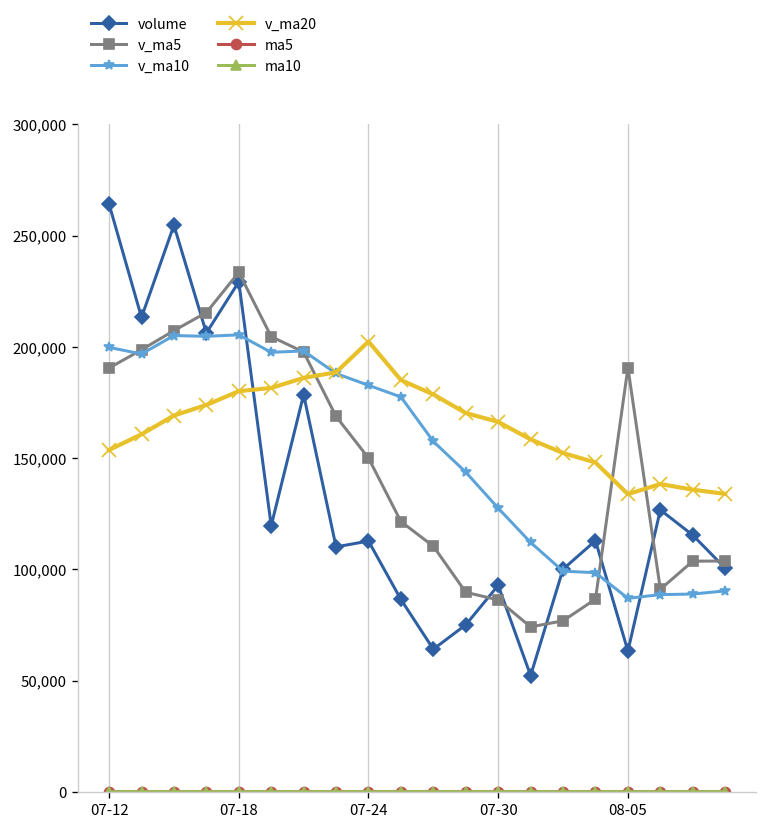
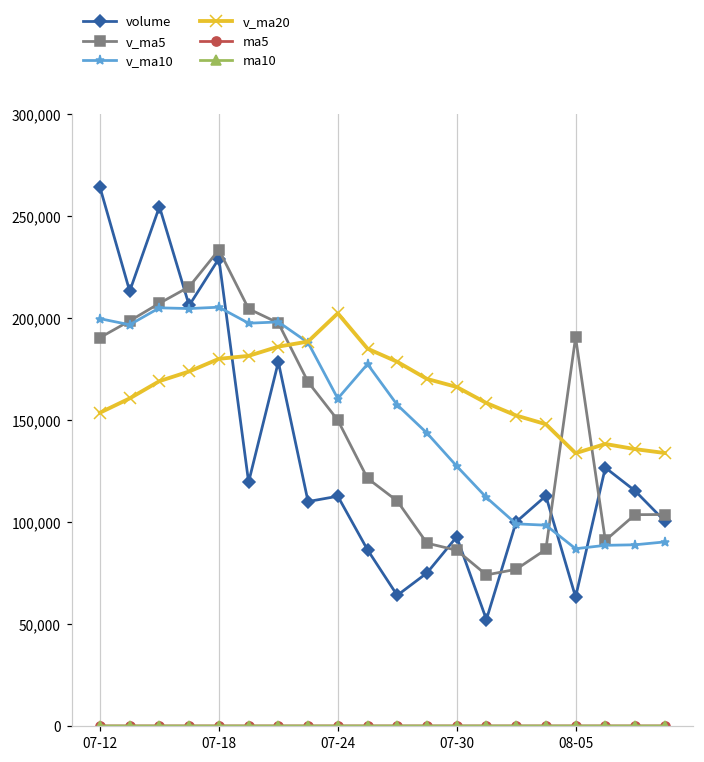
v_ma10, 07-24: 183,000 -> 161,000
